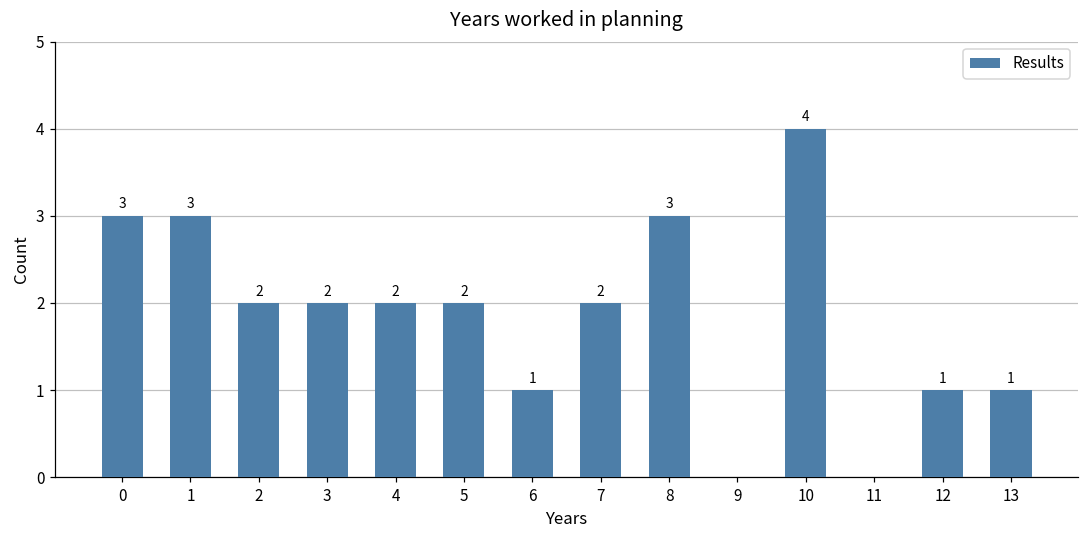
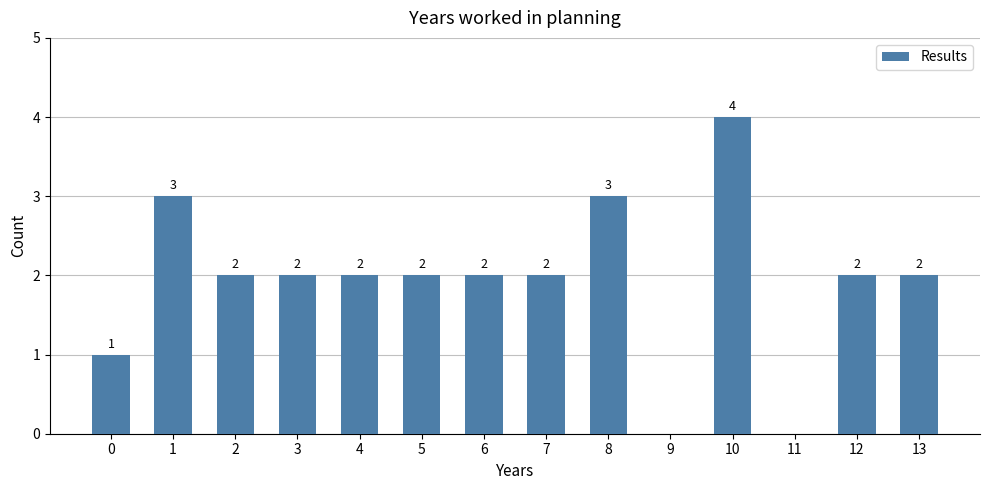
0: 3 -> 1
6: 1 -> 2
12: 1 -> 2
13: 1 -> 2
